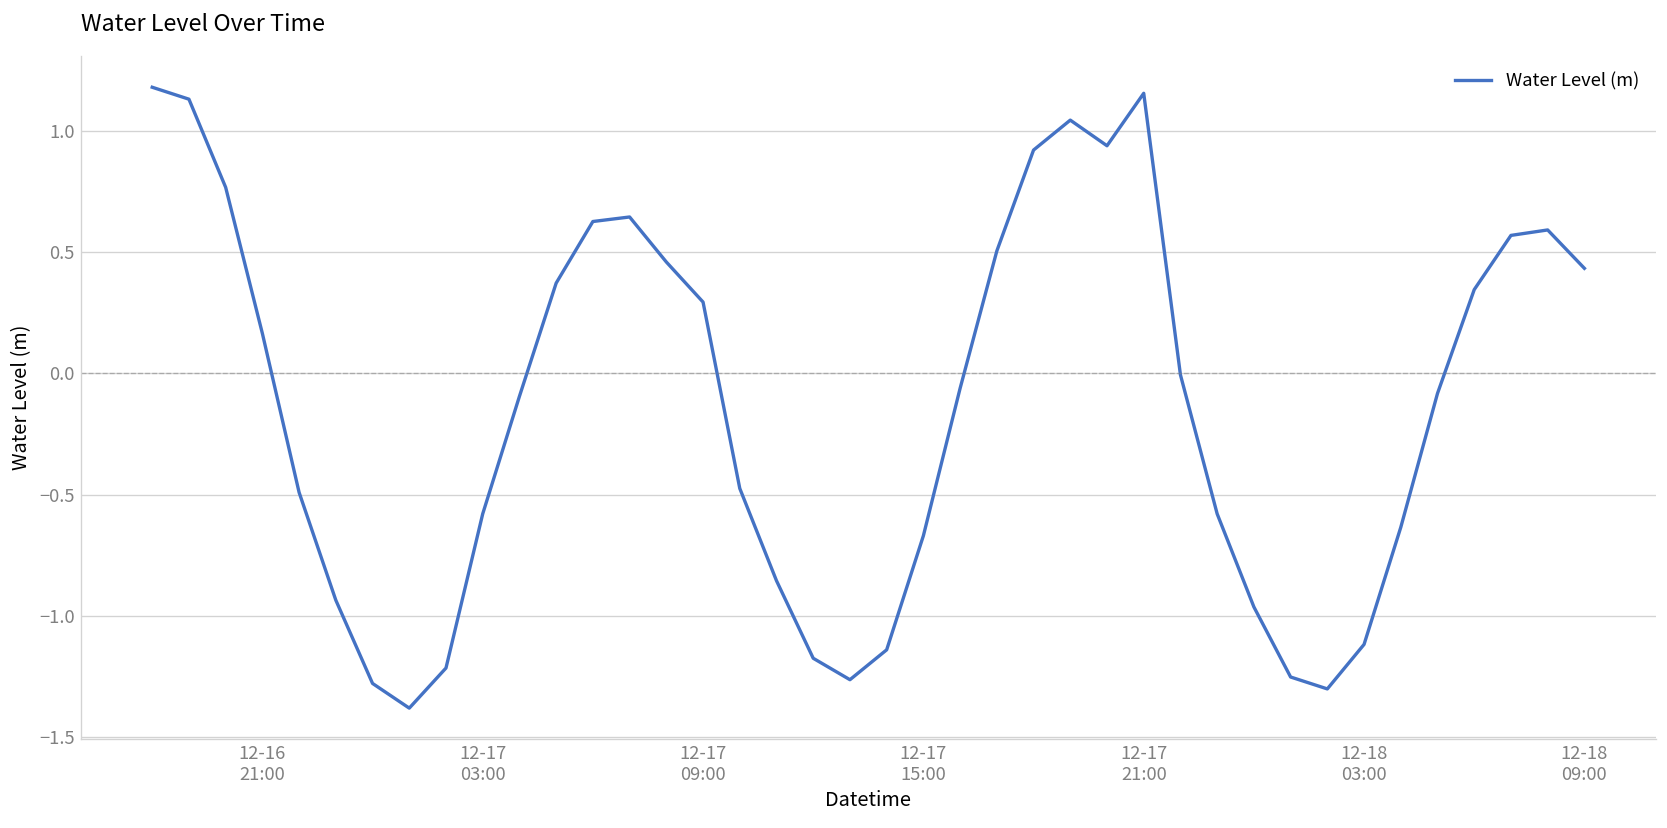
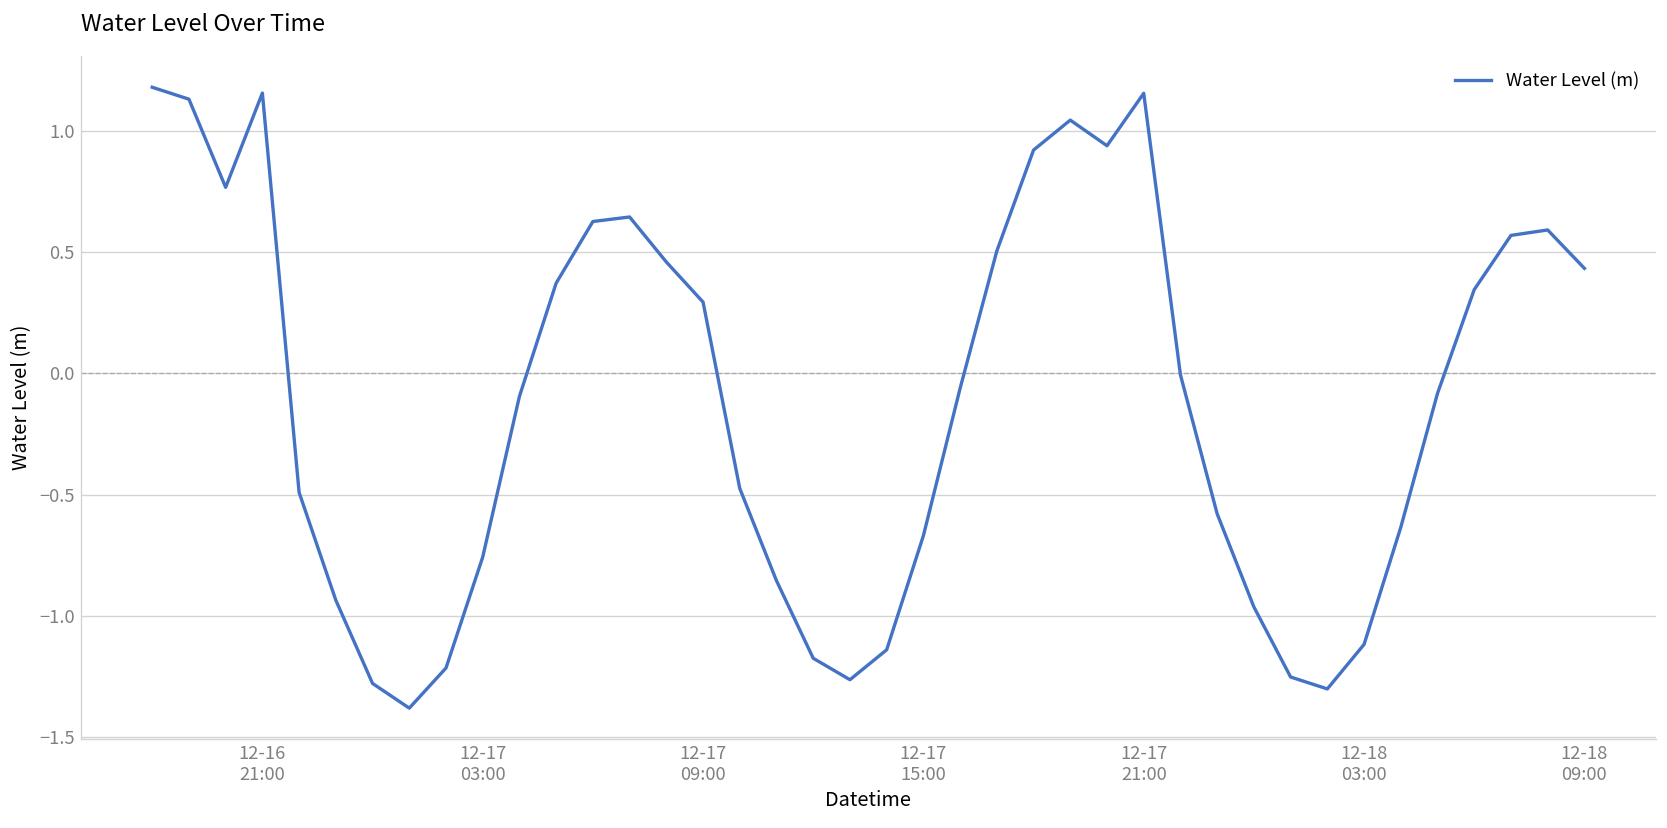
12-16 21:00: 0.16 -> 1.16
12-17 03:00: -0.58 -> -0.76
